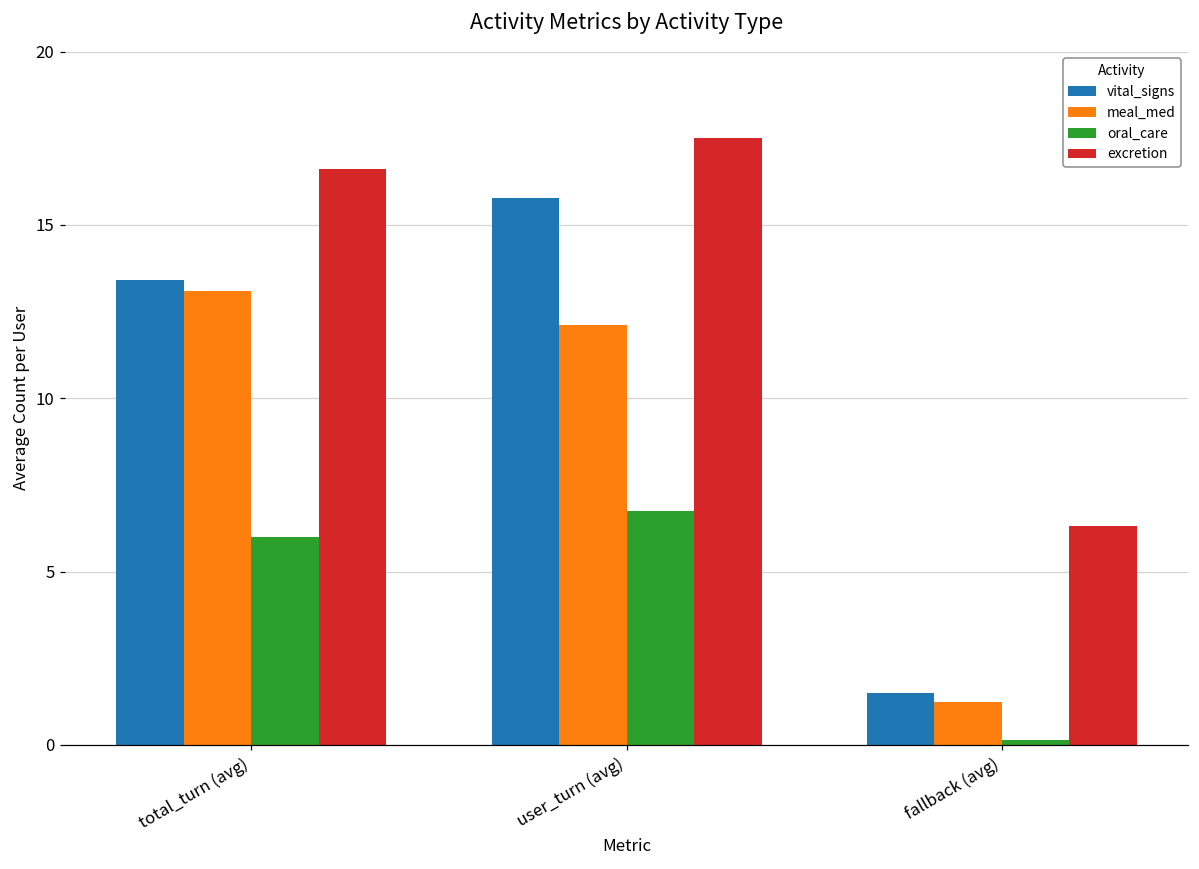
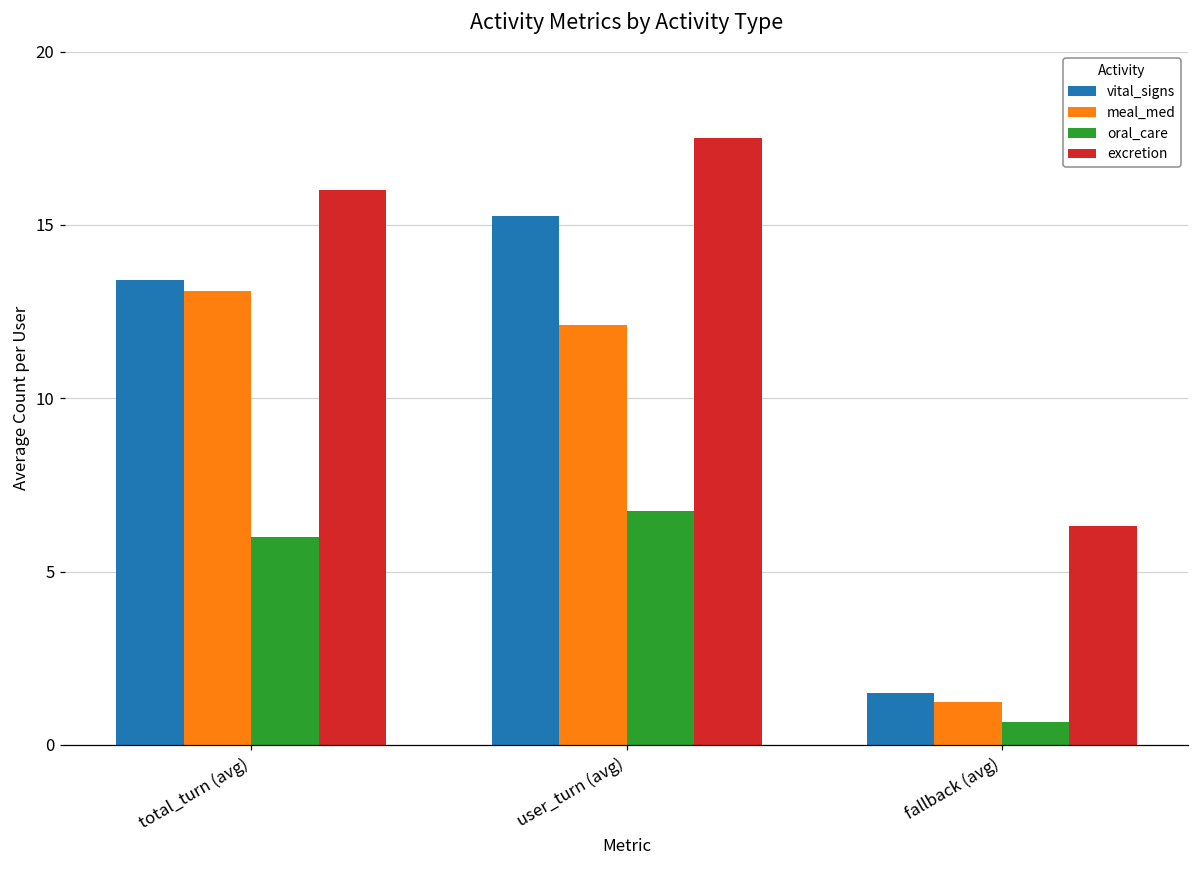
excretion, total_turn (avg): 16.6 -> 16.0
vital_signs, user_turn (avg): 15.8 -> 15.3
oral_care, fallback (avg): 0.2 -> 0.7
